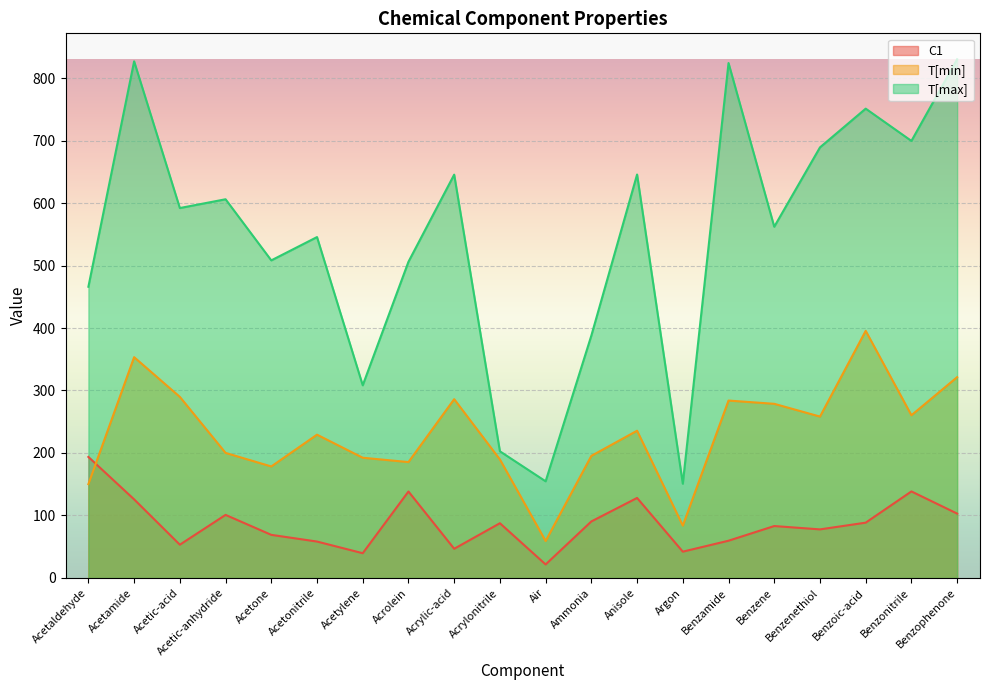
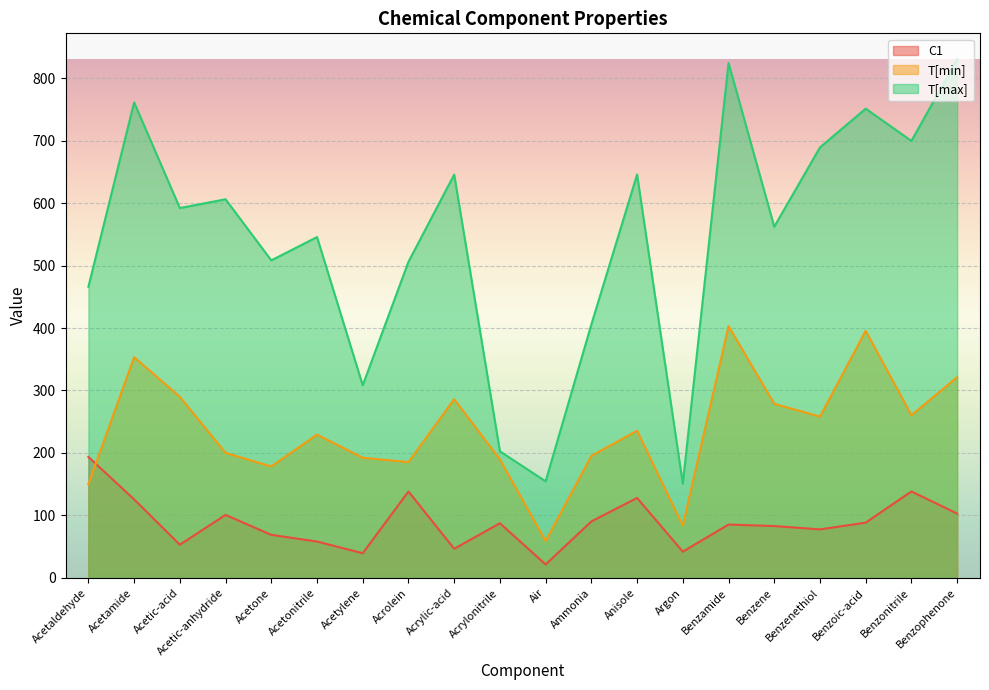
T[max], Acetamide: 830 -> 760
T[max], Ammonia: 390 -> 410
C1, Benzamide: 60 -> 90
T[min], Benzamide: 280 -> 400
